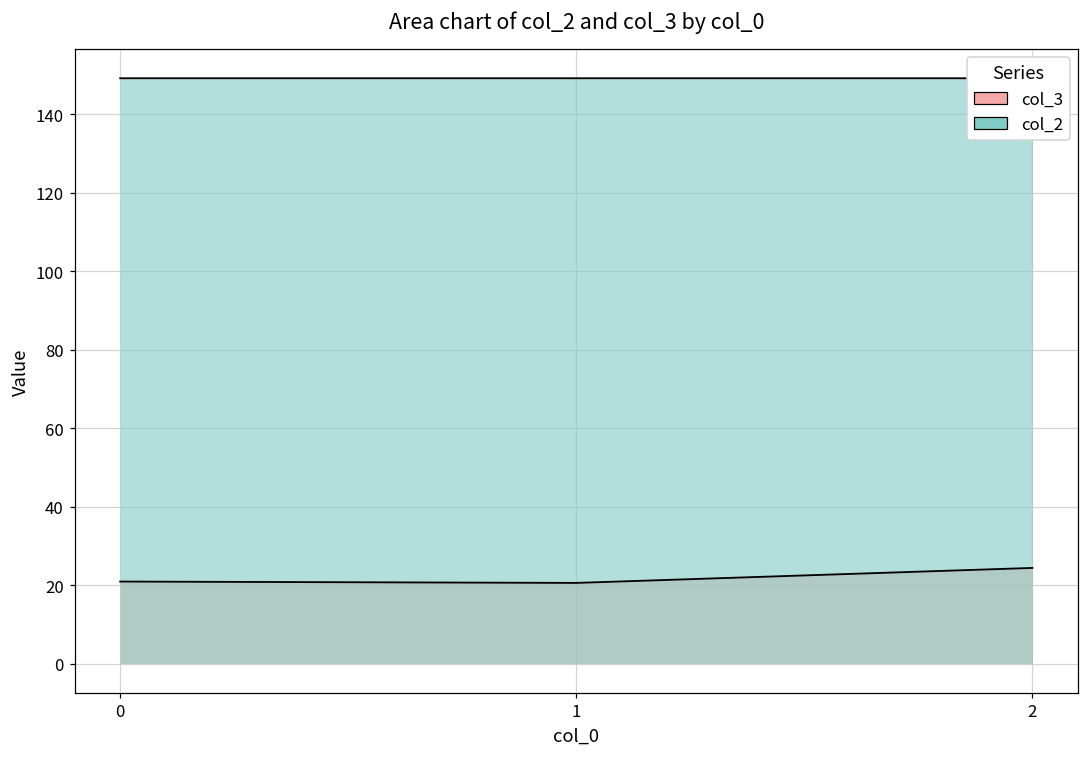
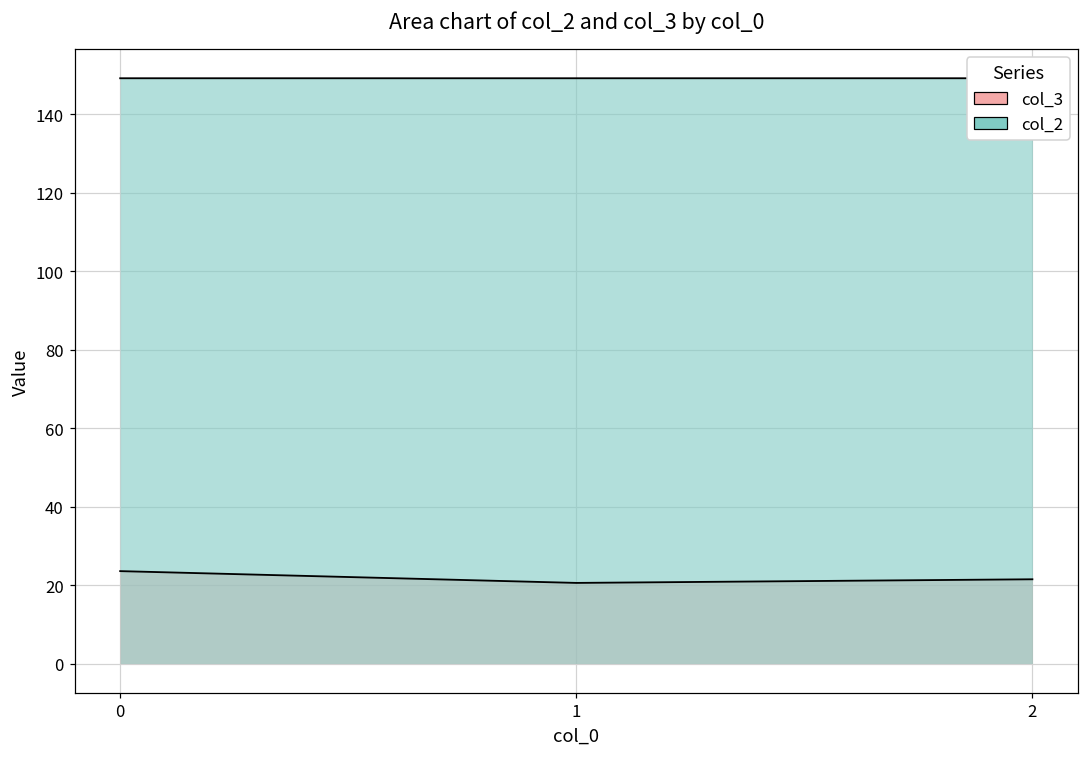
col_3, 0: 21 -> 24
col_3, 2: 24 -> 21
